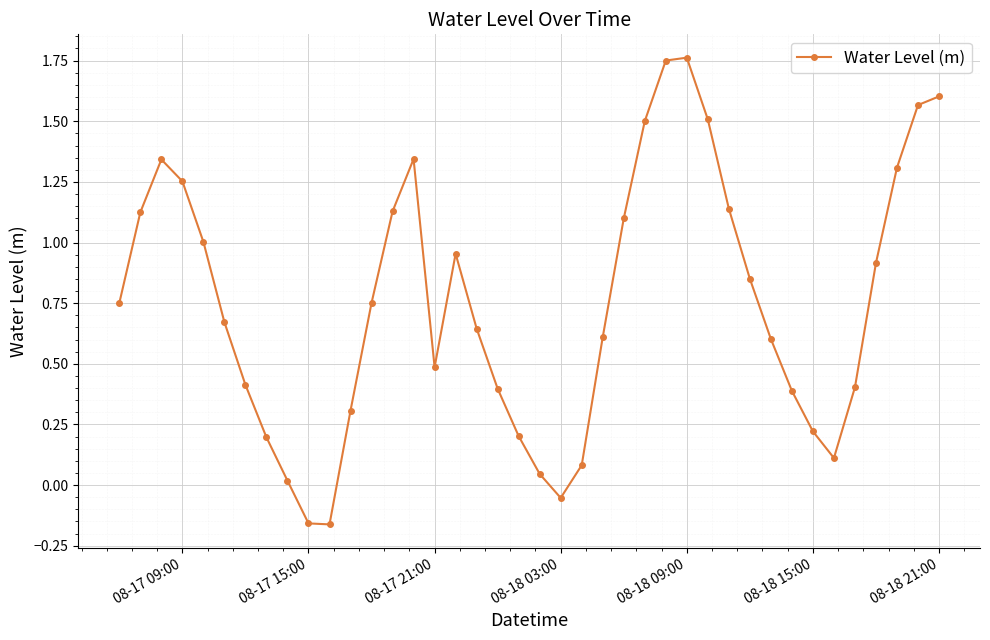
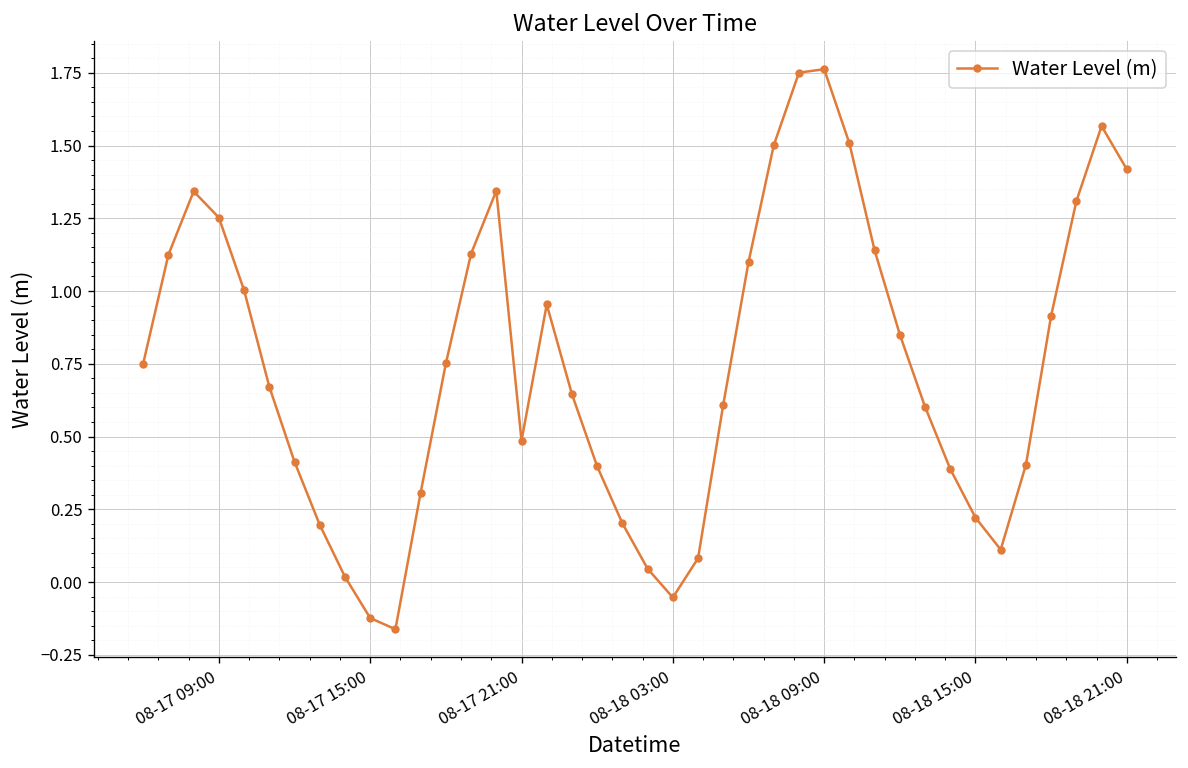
08-17 15:00: -0.16 -> -0.12
08-18 21:00: 1.60 -> 1.42
